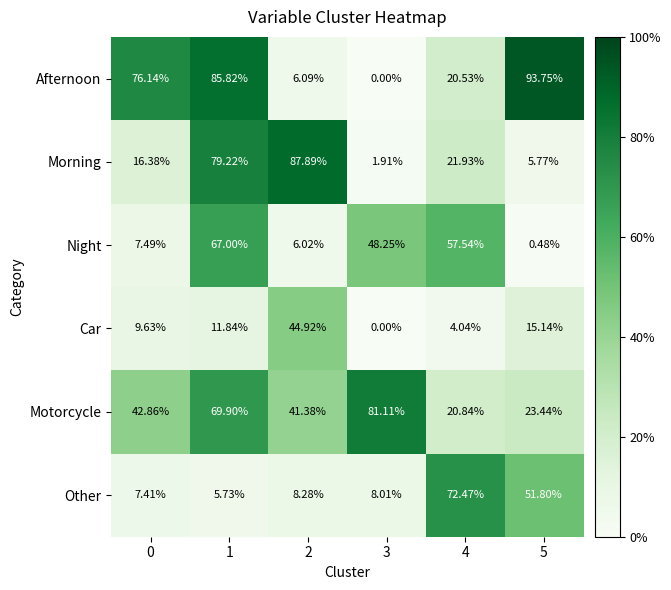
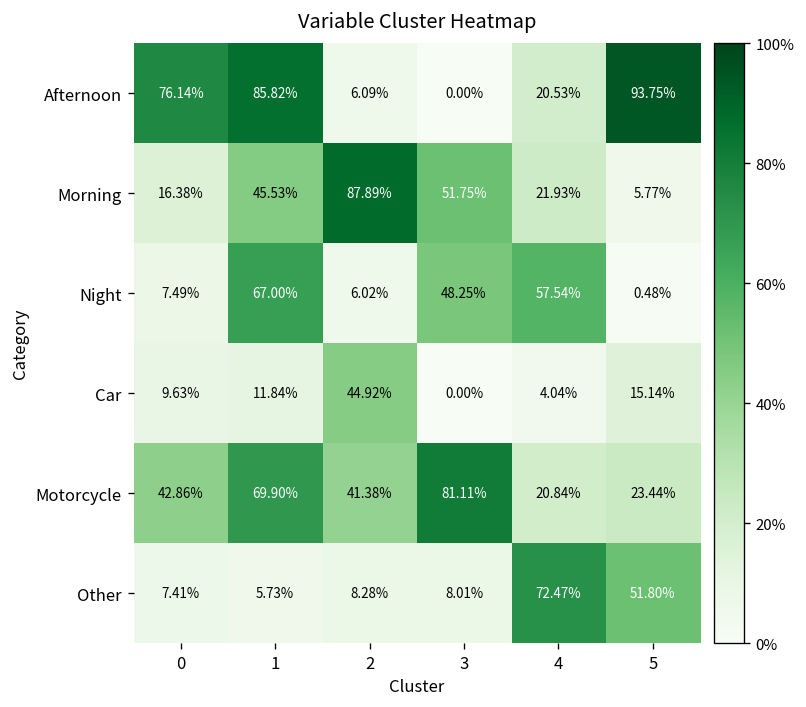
Morning, 1: 79.22% -> 45.53%
Morning, 3: 1.91% -> 51.75%
